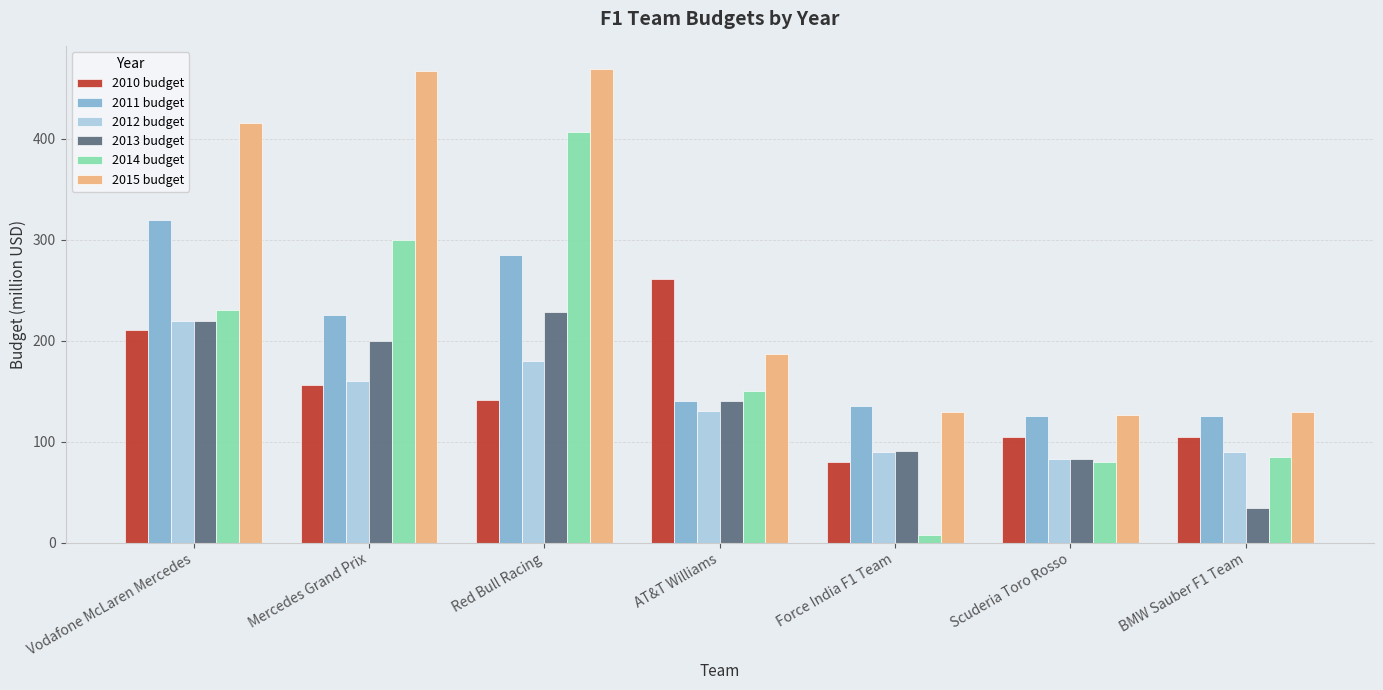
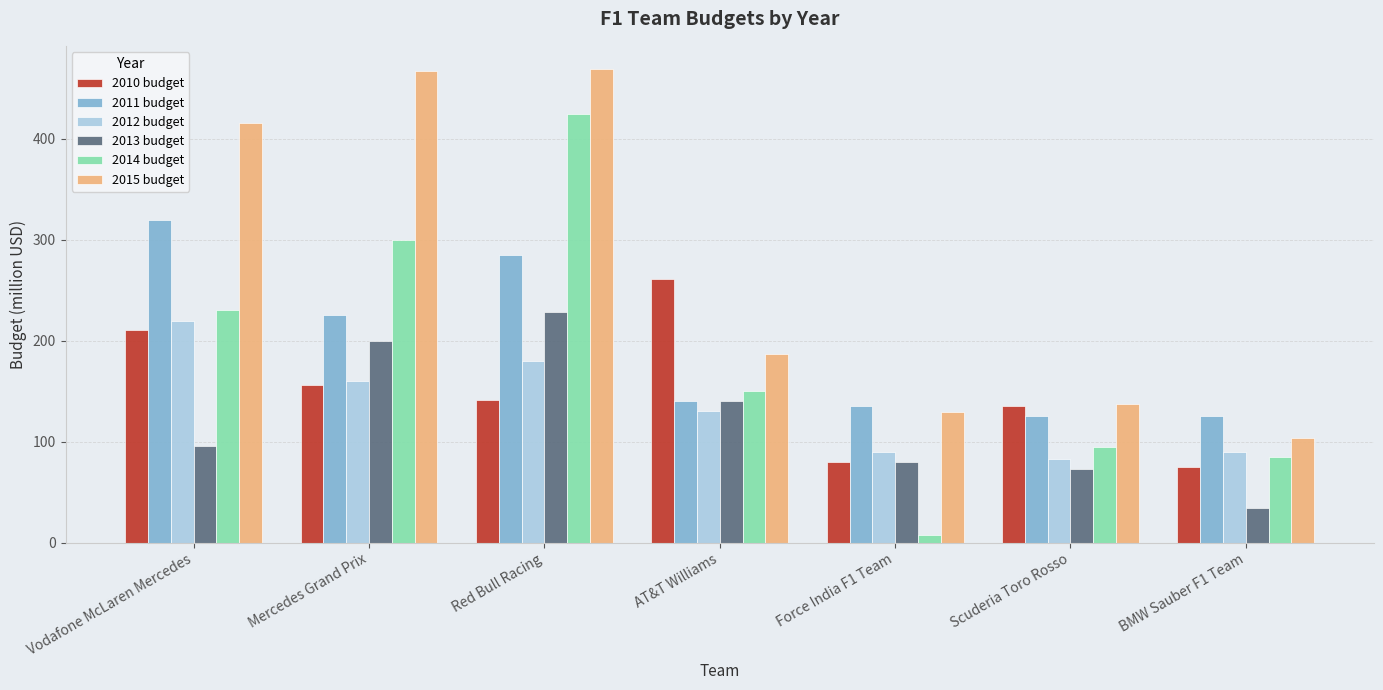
2013 budget, Vodafone McLaren Mercedes: 220 -> 96
2014 budget, Red Bull Racing: 407 -> 425
2013 budget, Force India F1 Team: 91 -> 80
2010 budget, Scuderia Toro Rosso: 105 -> 135
2013 budget, Scuderia Toro Rosso: 83 -> 73
2014 budget, Scuderia Toro Rosso: 80 -> 95
2015 budget, Scuderia Toro Rosso: 127 -> 137
2010 budget, BMW Sauber F1 Team: 105 -> 75
2015 budget, BMW Sauber F1 Team: 129 -> 103
